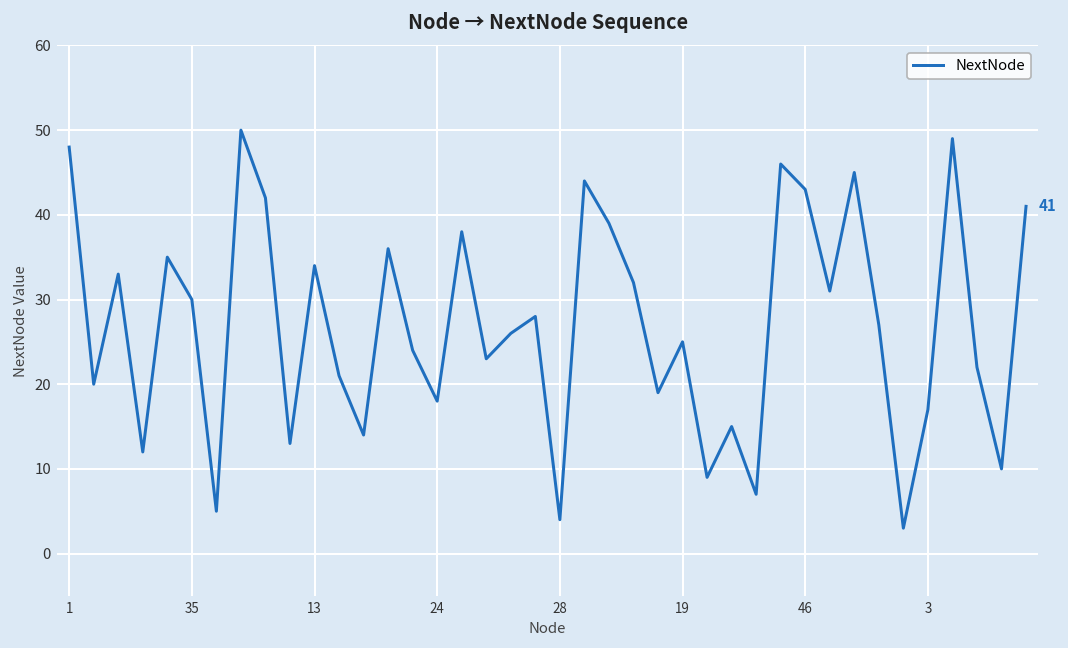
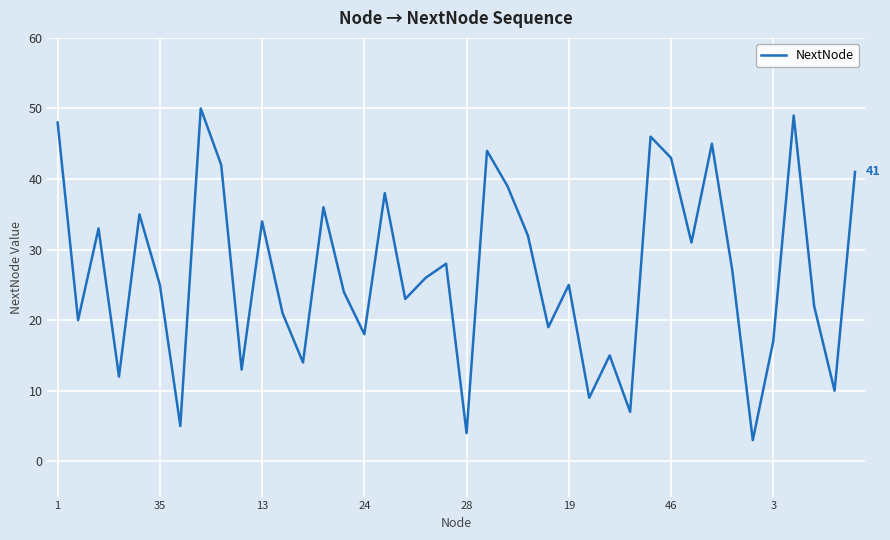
35: 30 -> 25
